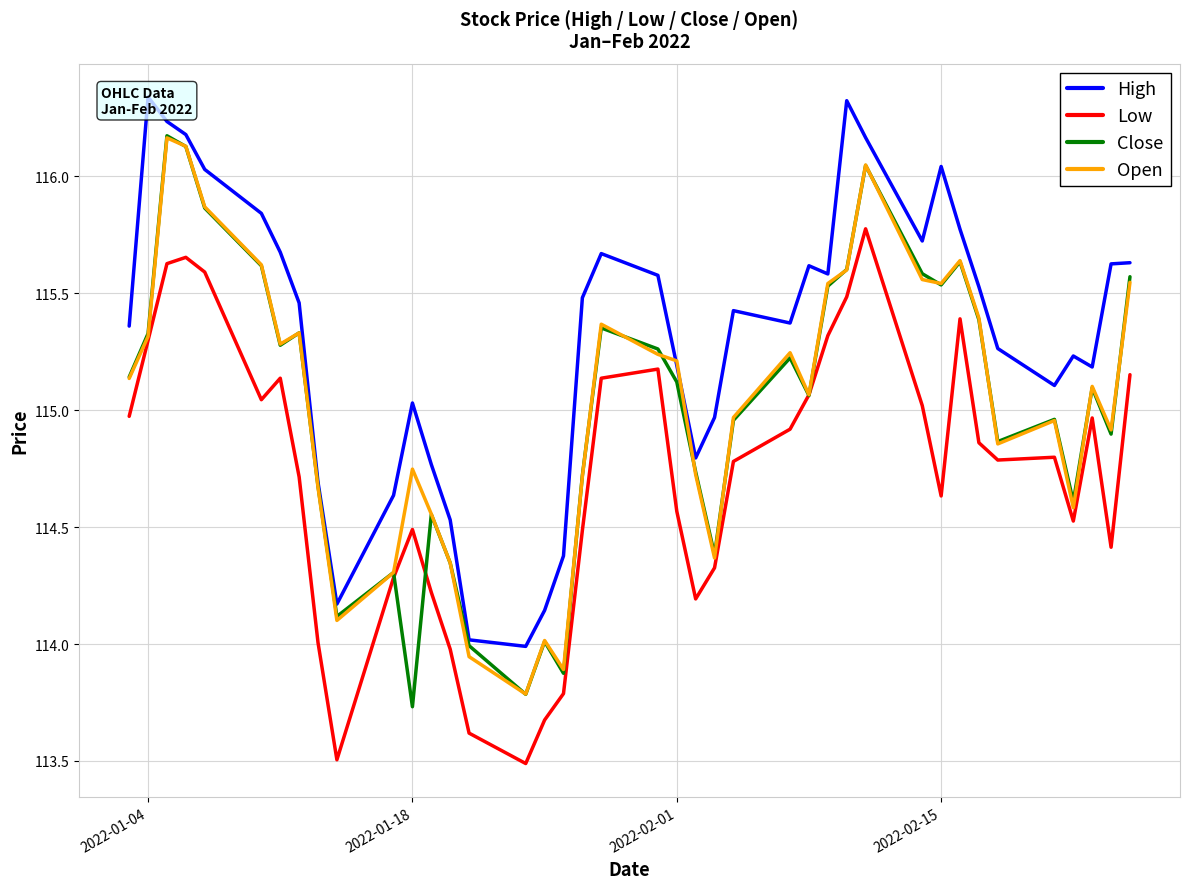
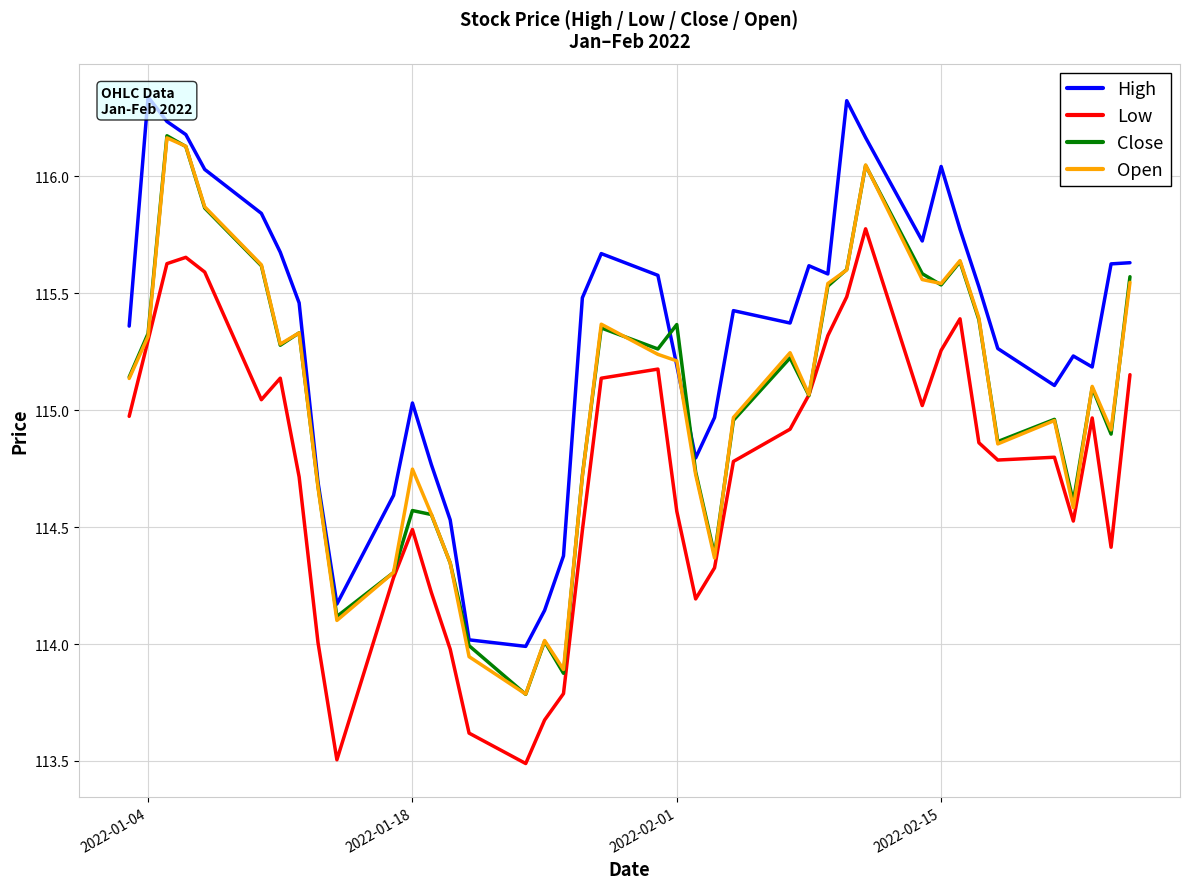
Close, 2022-01-18: 113.73 -> 114.57
Close, 2022-02-01: 115.12 -> 115.37
Low, 2022-02-15: 114.63 -> 115.26
